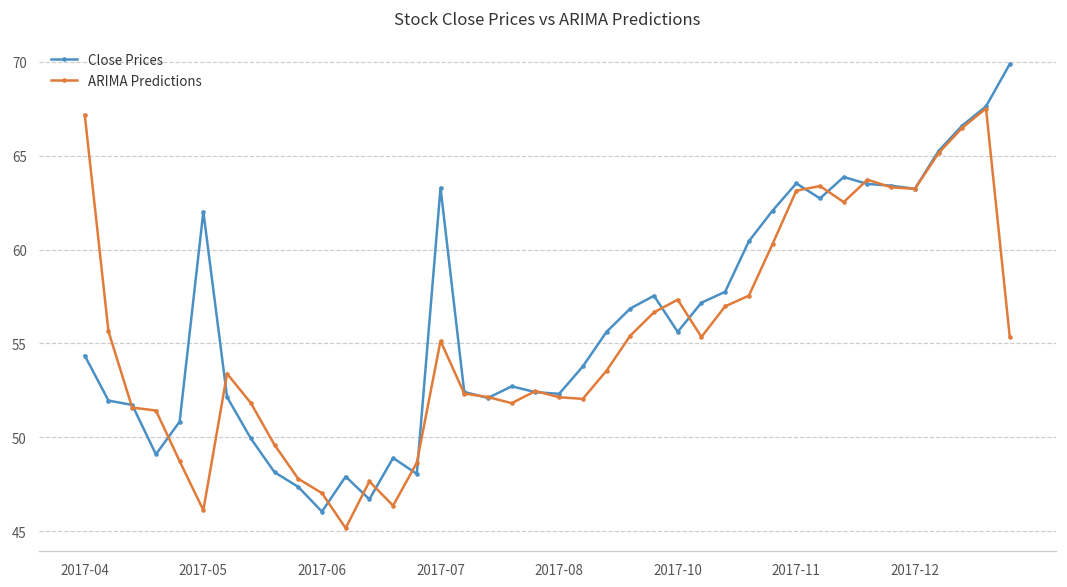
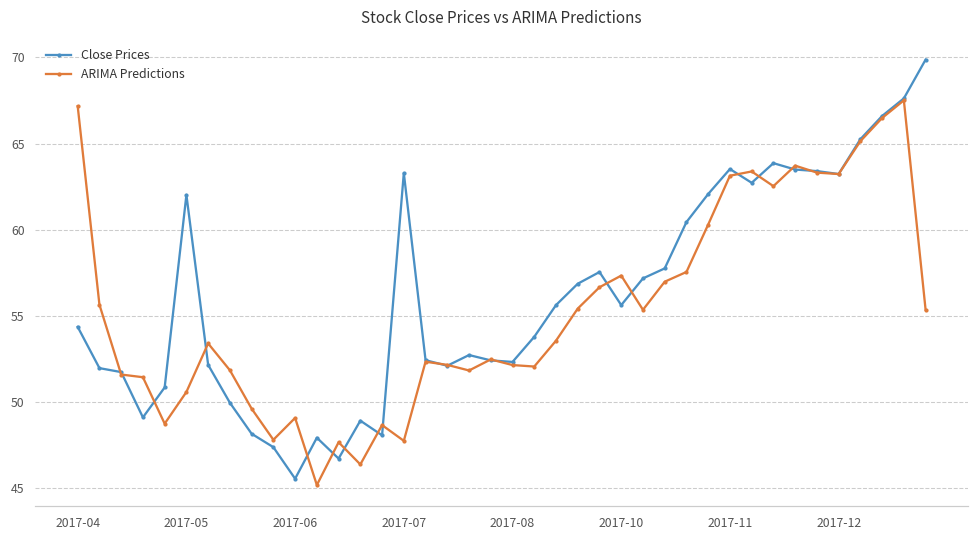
ARIMA Predictions, 2017-05: 46.1 -> 50.6
Close Prices, 2017-06: 46.1 -> 45.5
ARIMA Predictions, 2017-06: 47.0 -> 49.1
ARIMA Predictions, 2017-07: 55.1 -> 47.7
